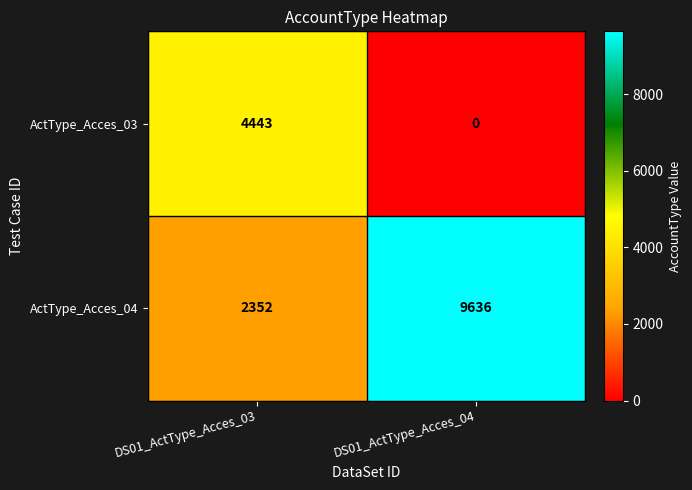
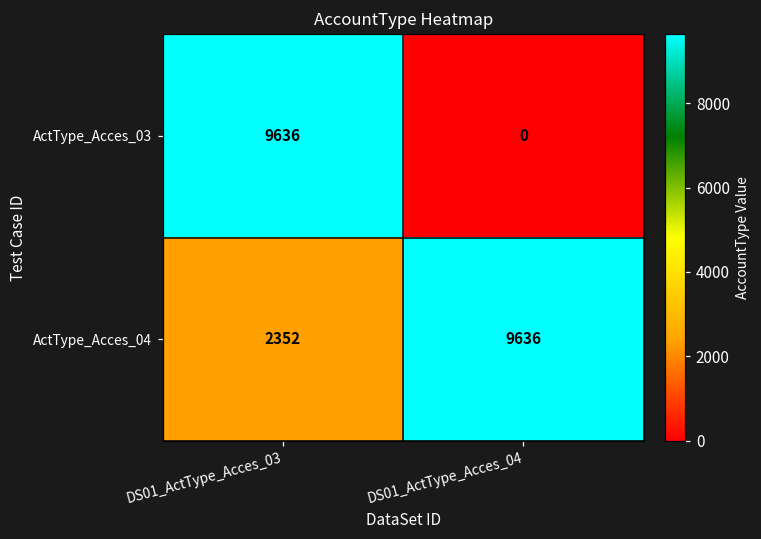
ActType_Acces_03, DS01_ActType_Acces_03: 4443 -> 9636
